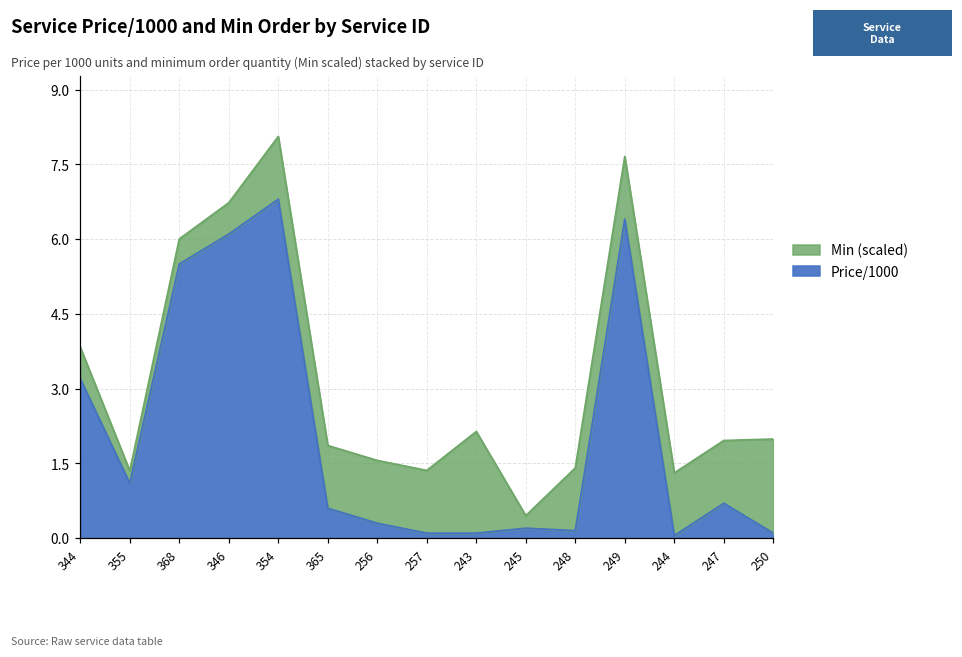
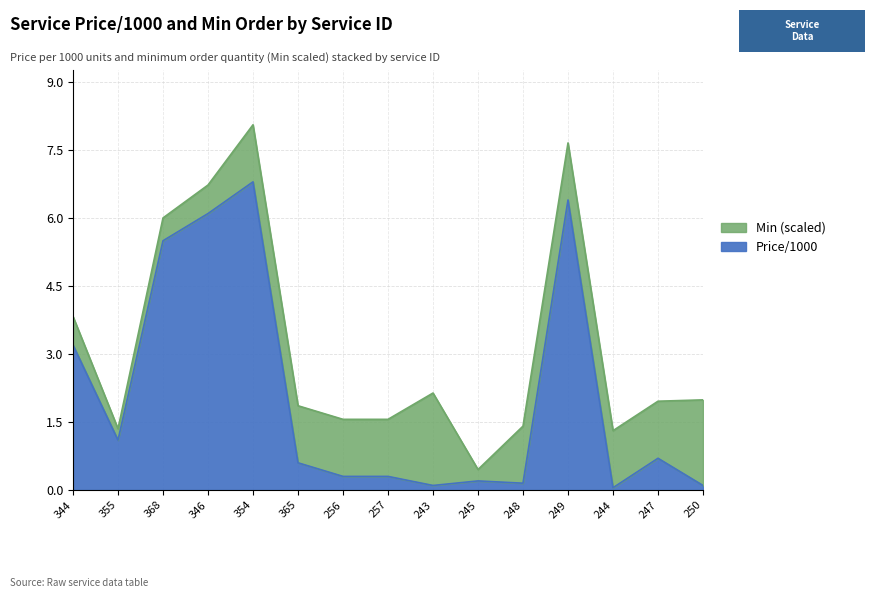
Price/1000, 257: 0.1 -> 0.3
